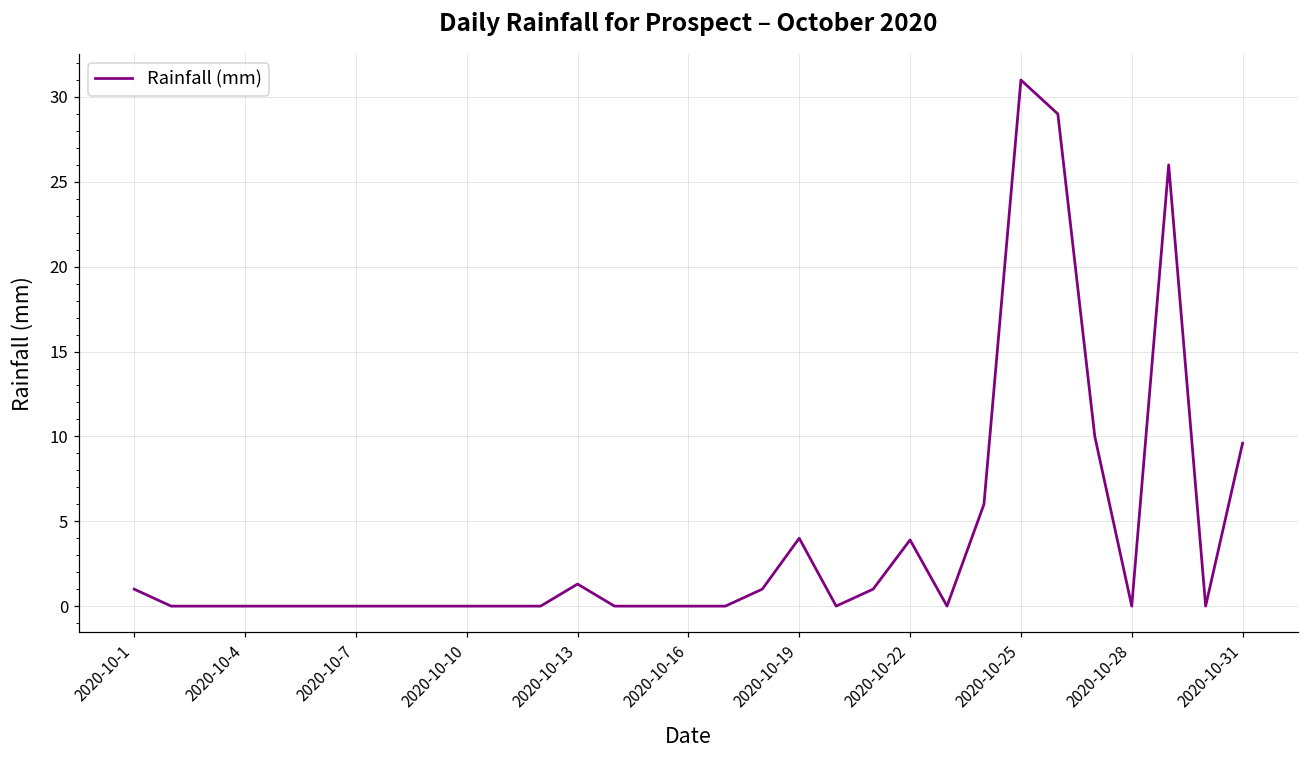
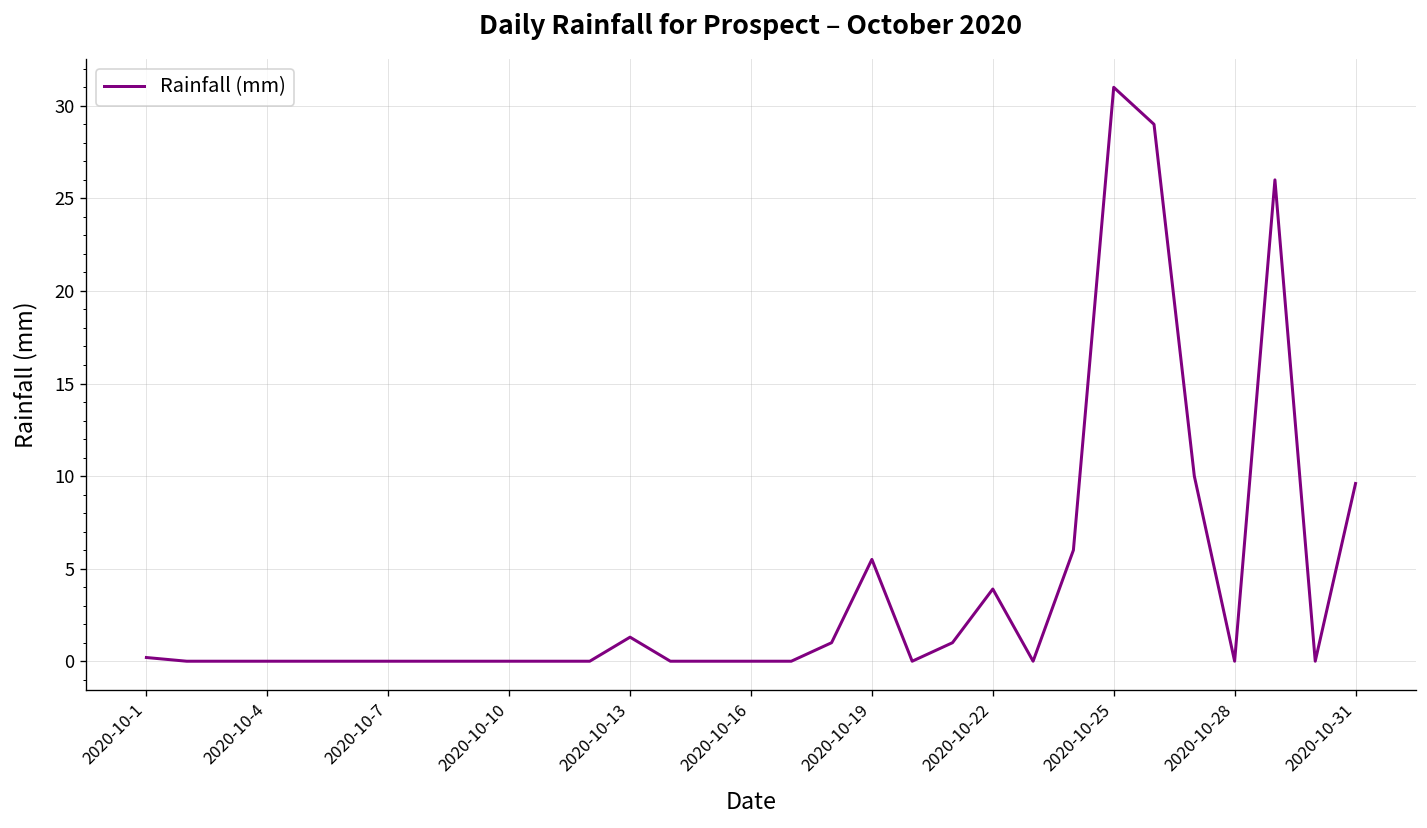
2020-10-1: 1.0 -> 0.2
2020-10-19: 4.0 -> 5.5
